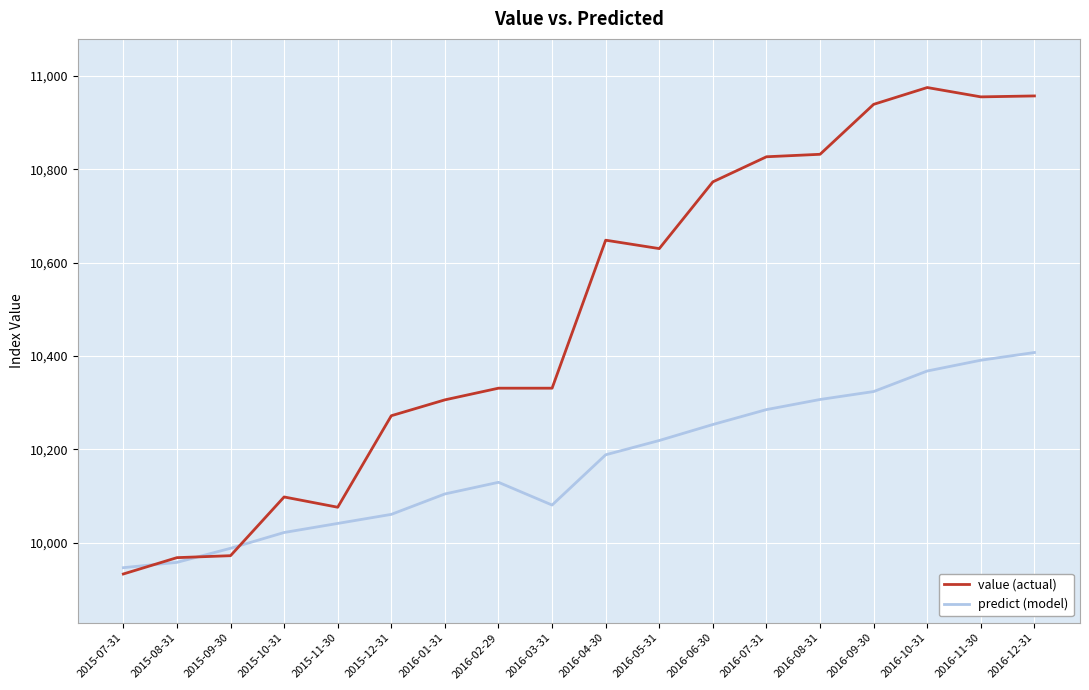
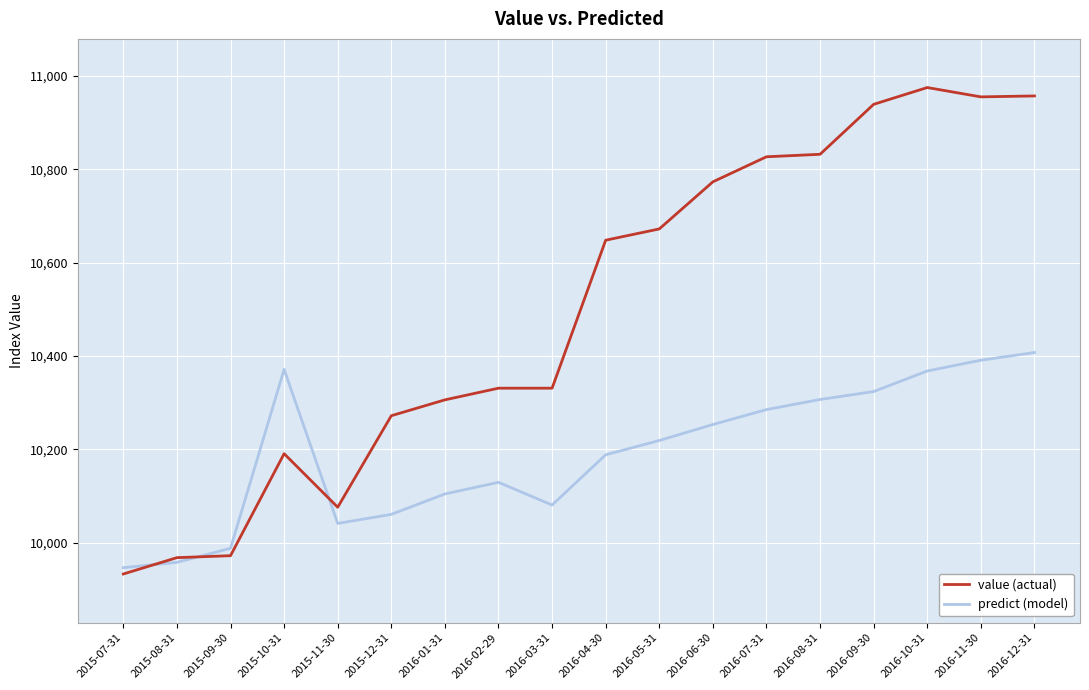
value (actual), 2015-10-31: 10,100 -> 10,190
predict (model), 2015-10-31: 10,020 -> 10,370
value (actual), 2016-05-31: 10,630 -> 10,670
